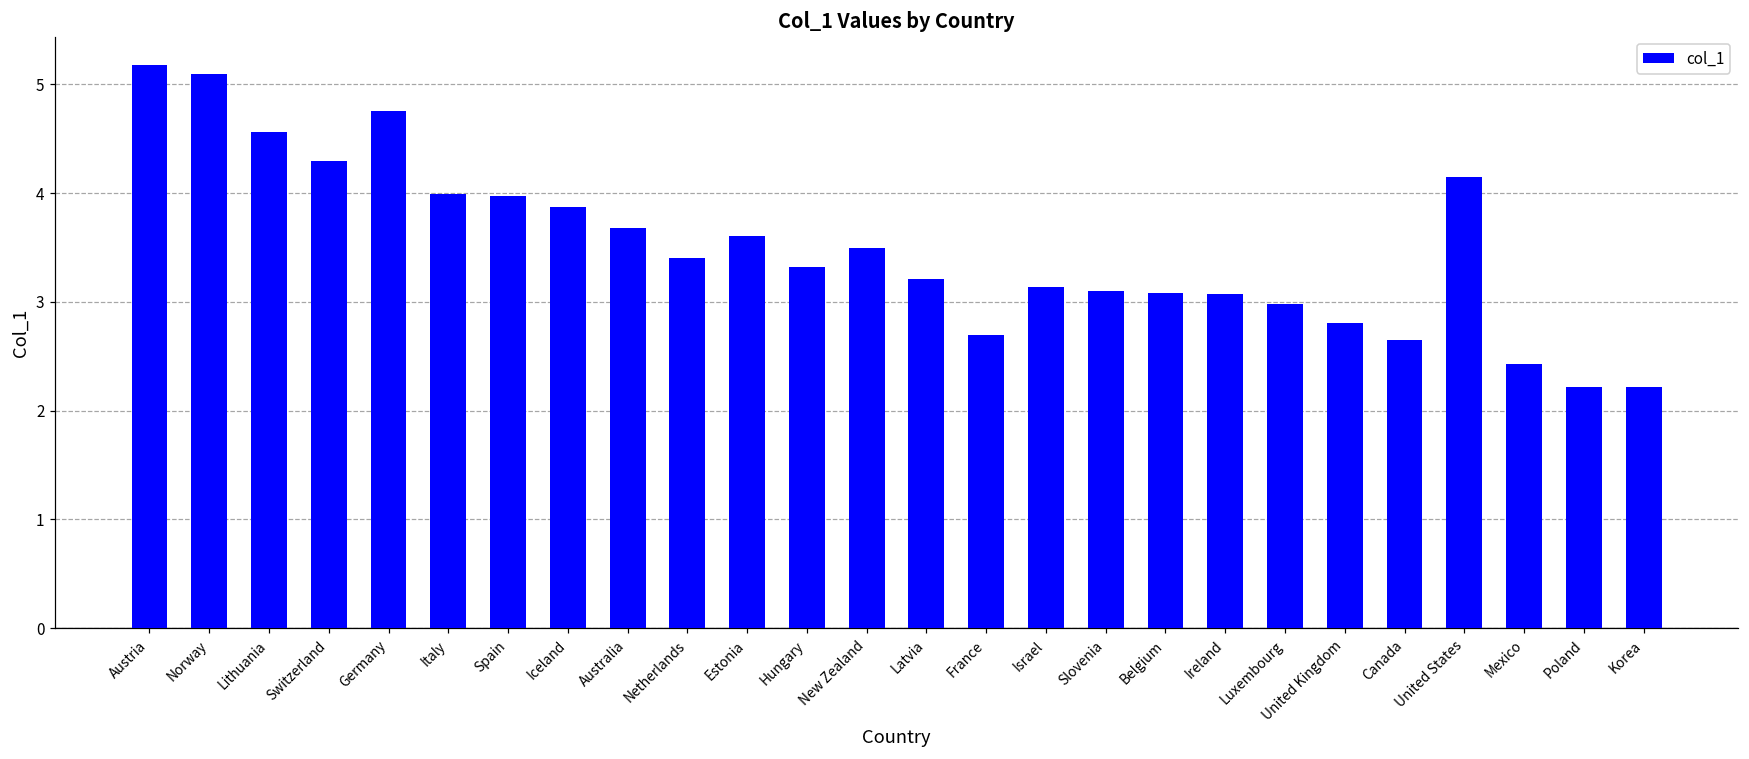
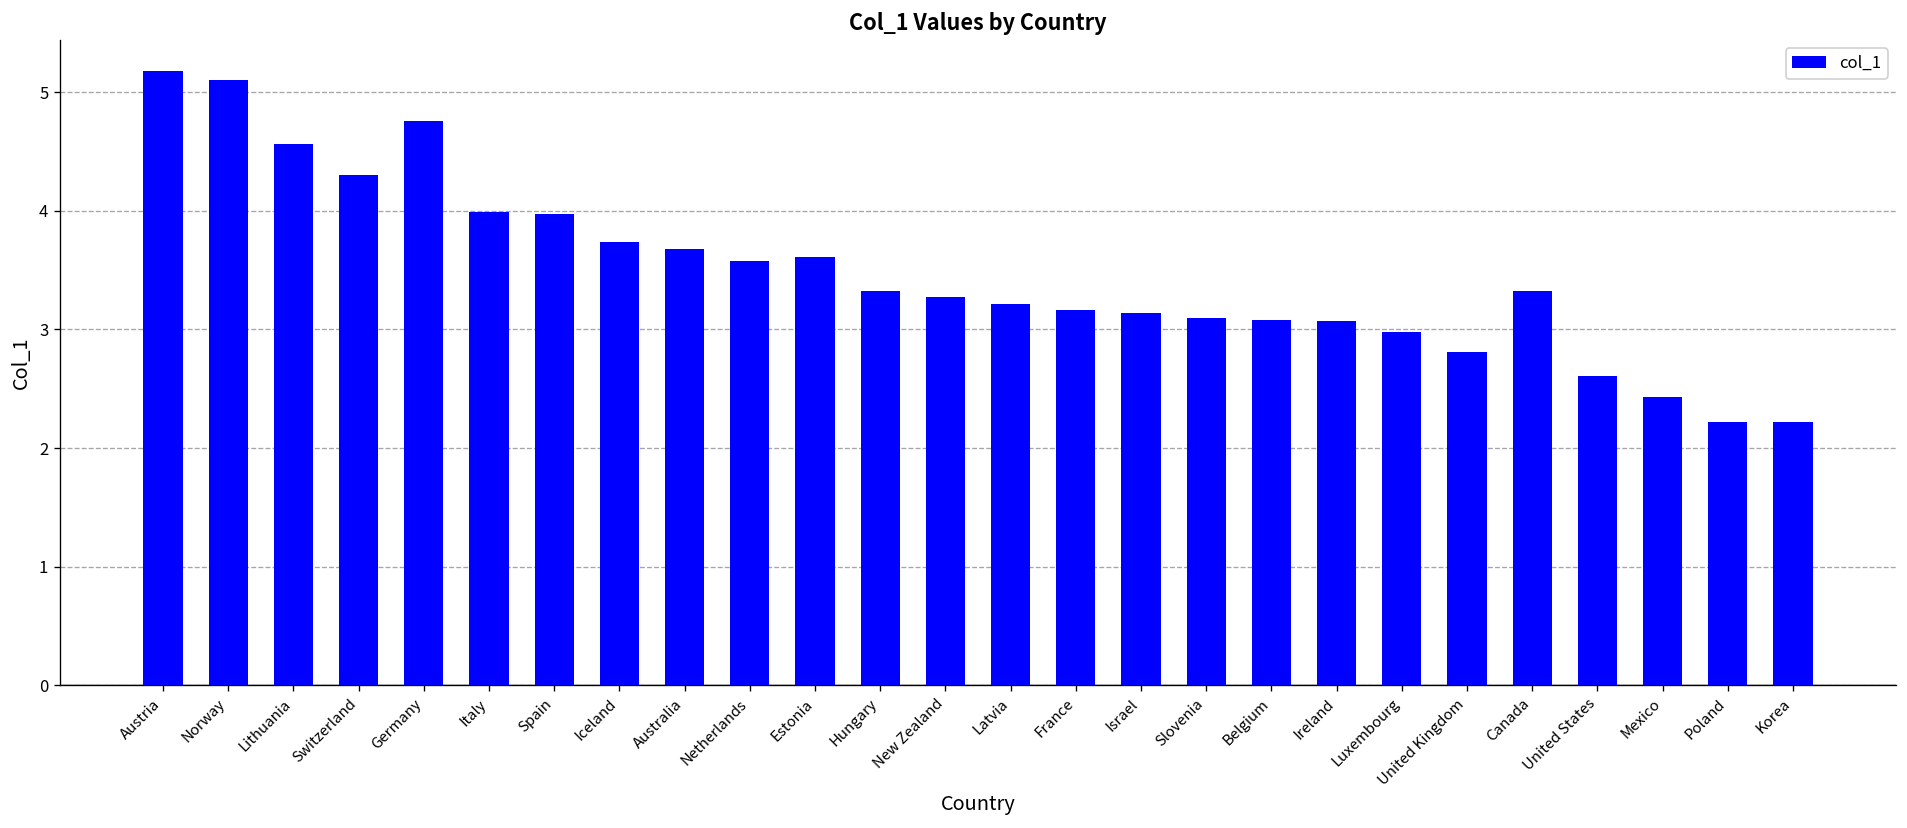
Iceland: 3.9 -> 3.7
Netherlands: 3.4 -> 3.6
New Zealand: 3.5 -> 3.3
France: 2.7 -> 3.2
Canada: 2.7 -> 3.3
United States: 4.2 -> 2.6
